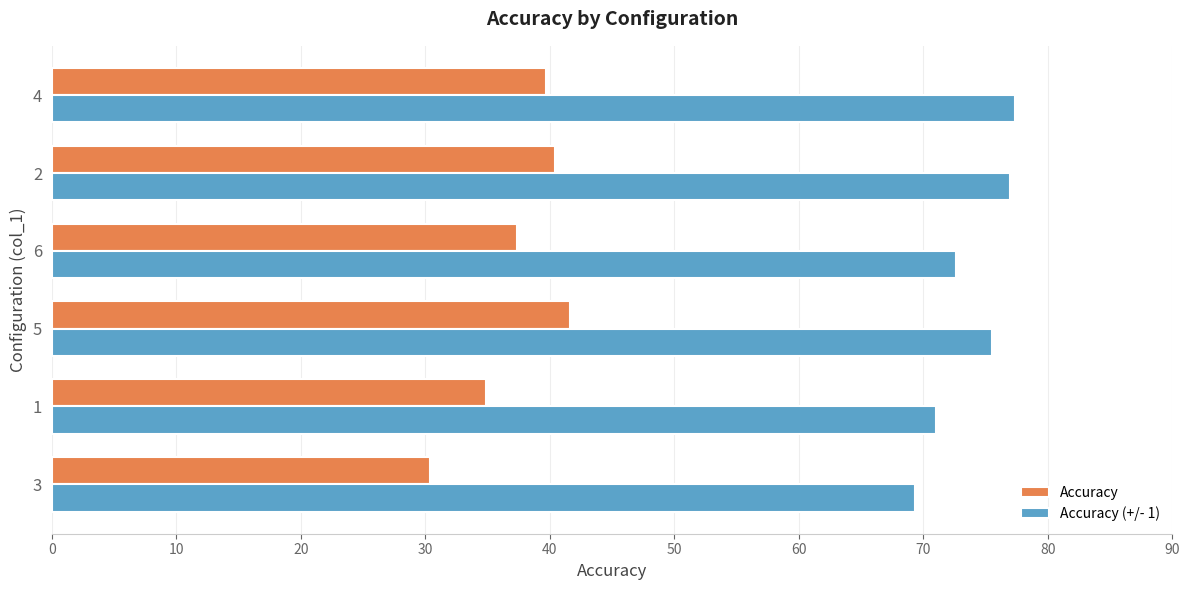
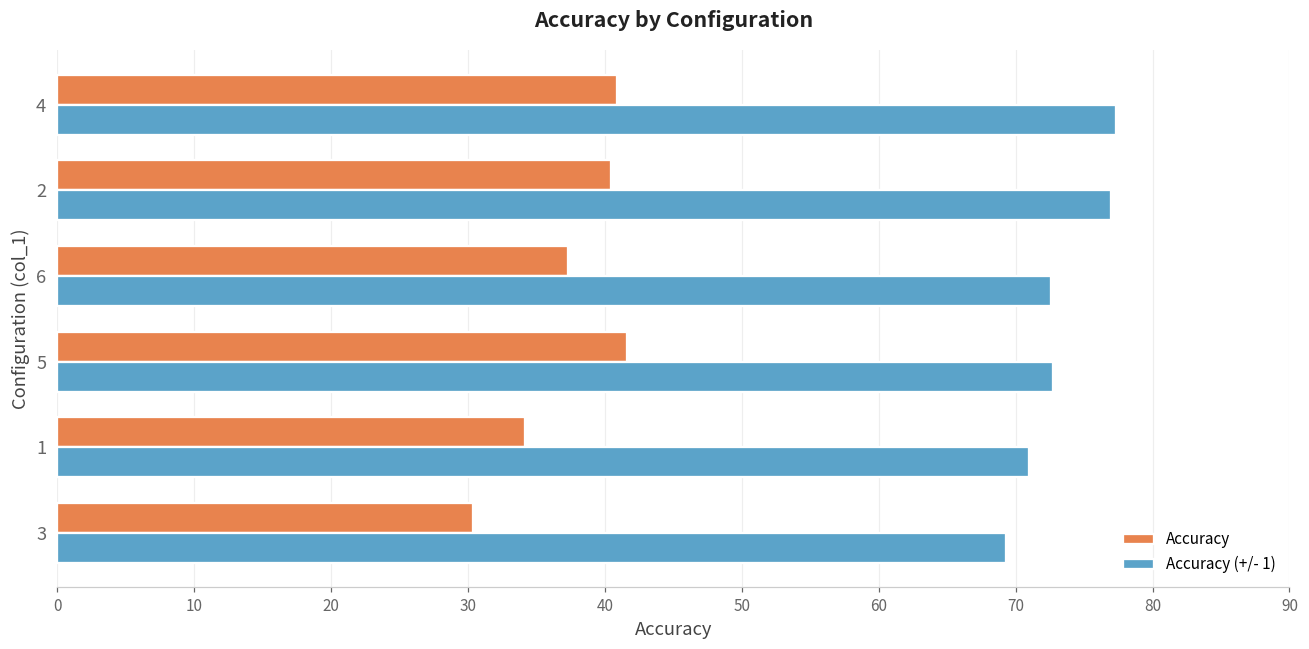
Accuracy, 4: 39.7 -> 40.9
Accuracy (+/- 1), 5: 75.5 -> 72.7
Accuracy, 1: 34.8 -> 34.2
